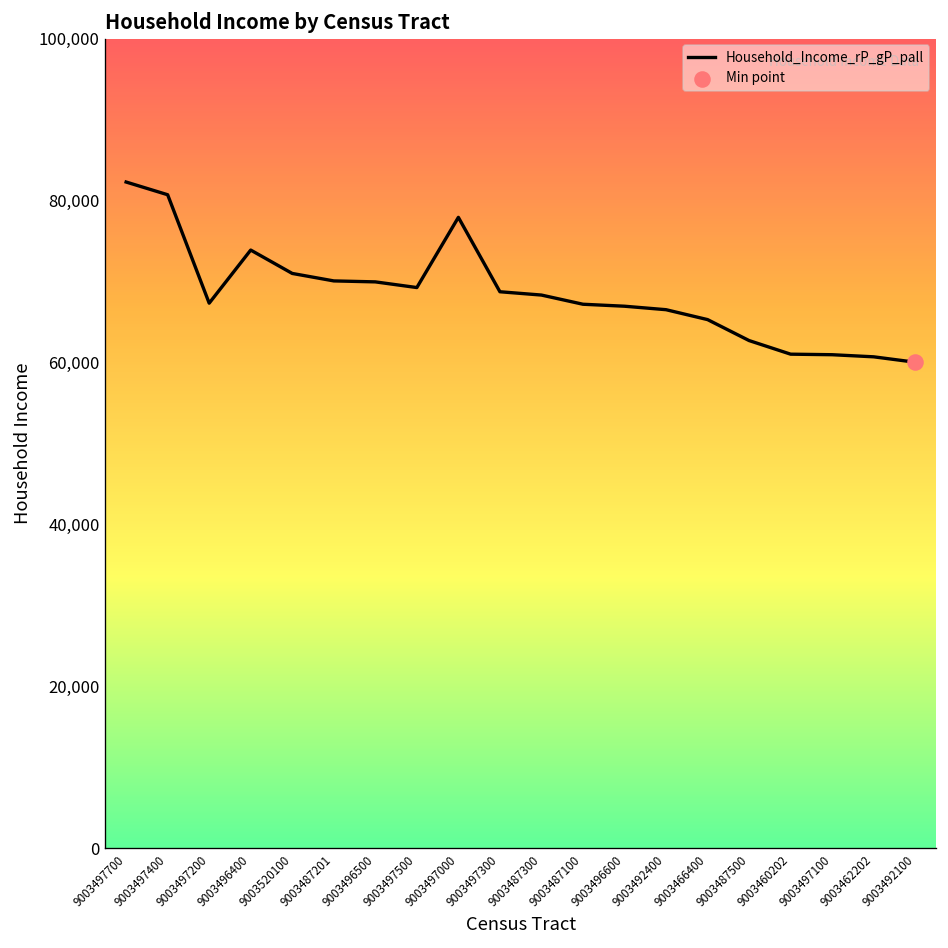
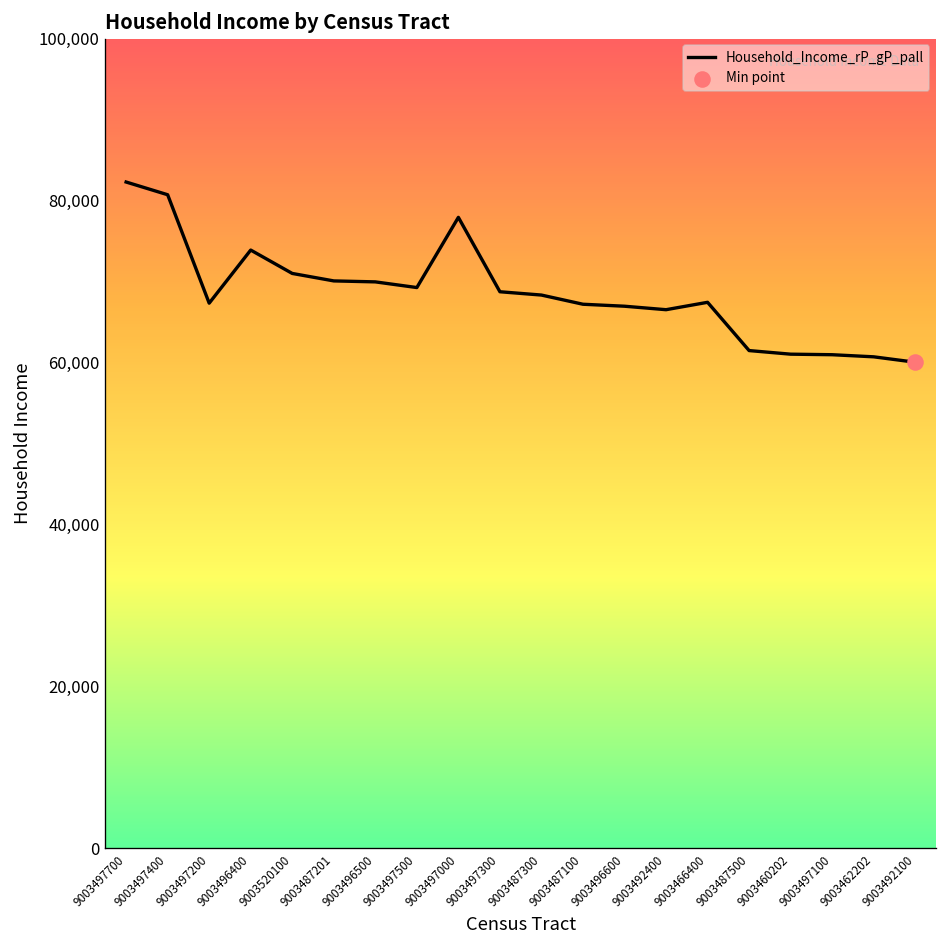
Household_Income_rP_gP_pall, 9003466400: 65,000 -> 67,000
Household_Income_rP_gP_pall, 9003487500: 63,000 -> 61,000
